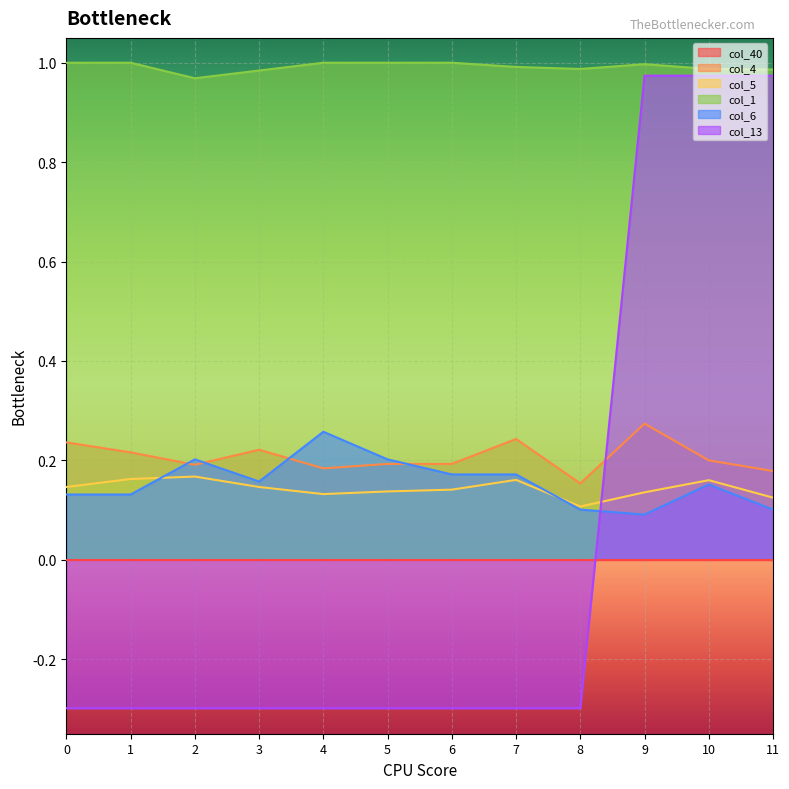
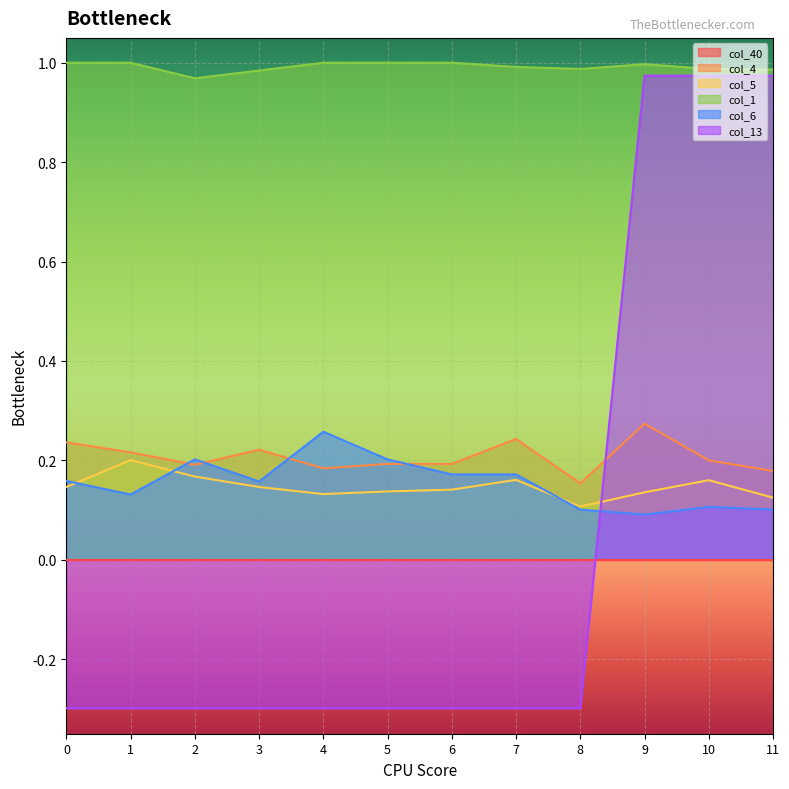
col_6, 0: 0.13 -> 0.16
col_5, 1: 0.16 -> 0.20
col_6, 10: 0.15 -> 0.11
